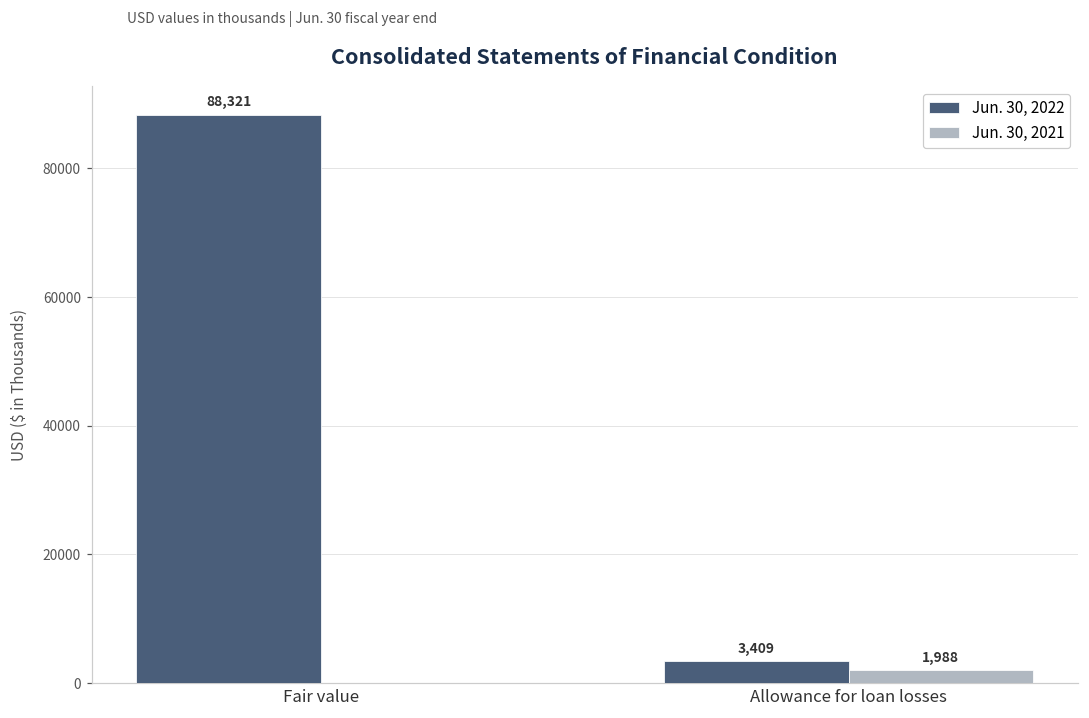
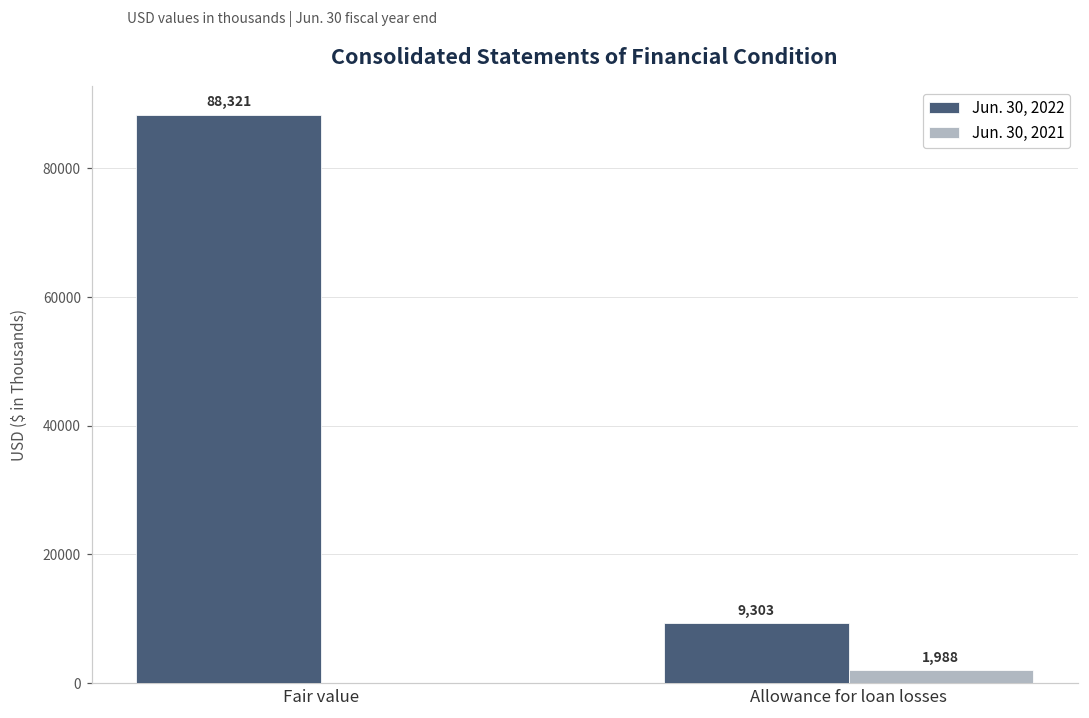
Jun. 30, 2022, Allowance for loan losses: 3,409 -> 9,303
